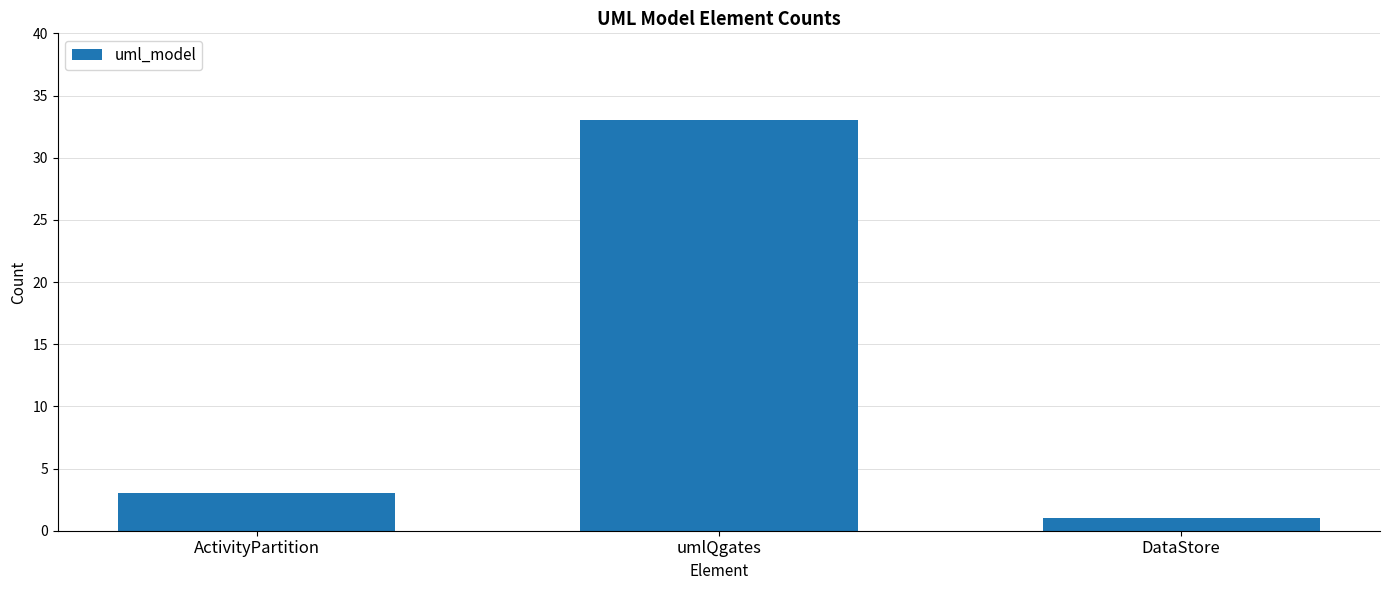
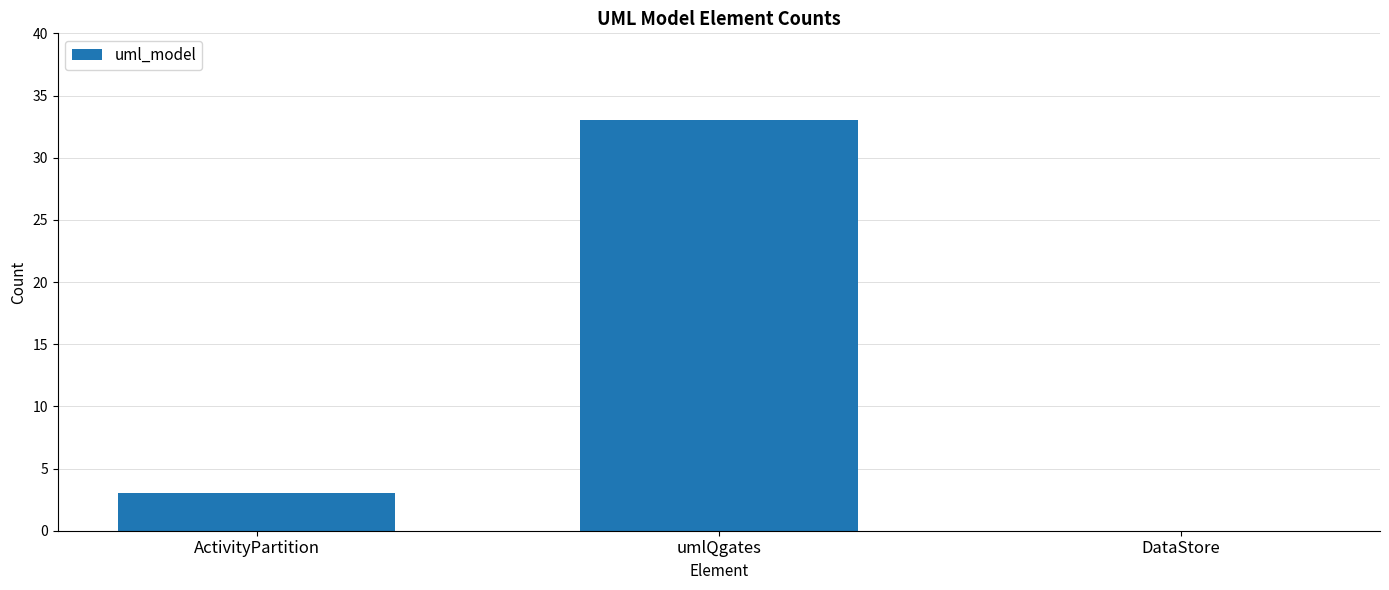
DataStore: 1 -> 0
